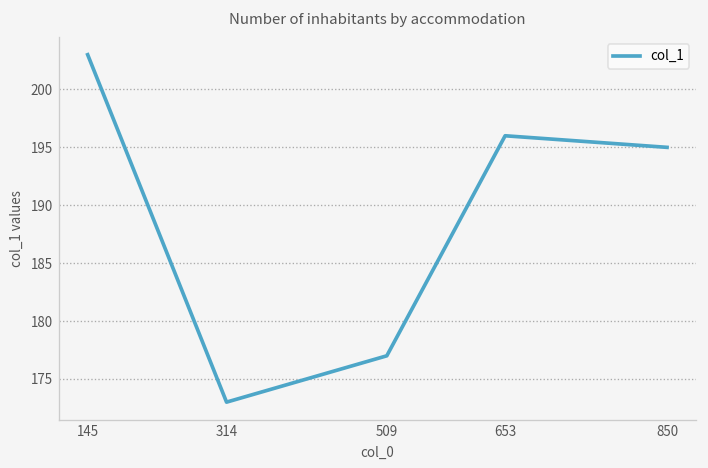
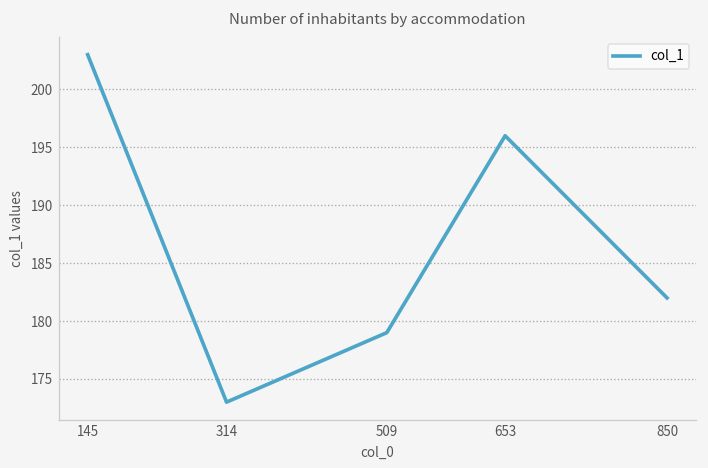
509: 177 -> 179
850: 195 -> 182
